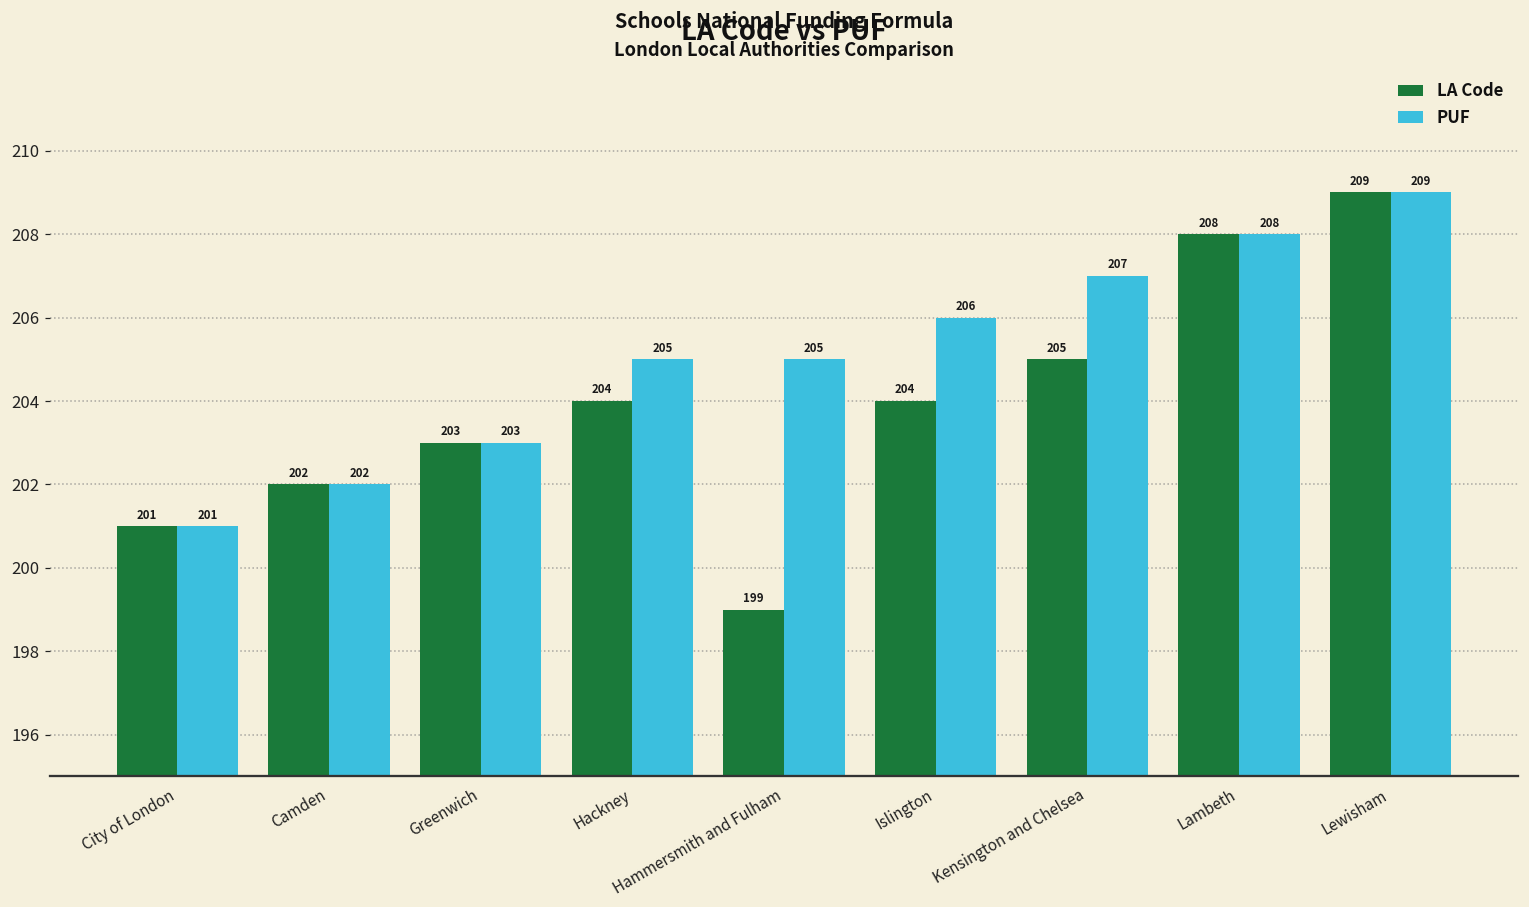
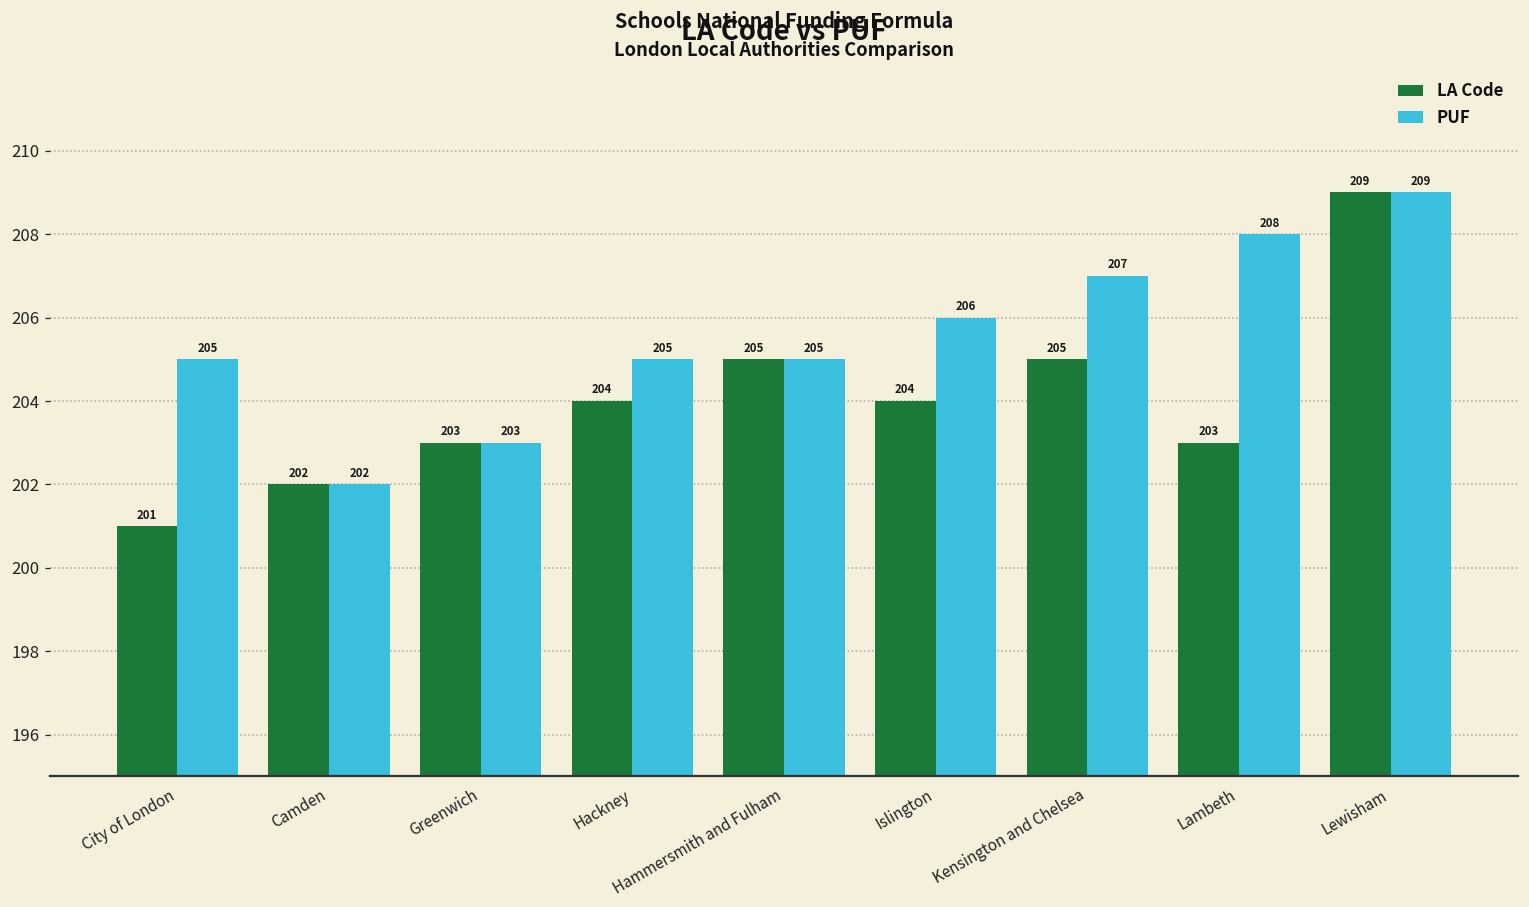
PUF, City of London: 201 -> 205
LA Code, Hammersmith and Fulham: 199 -> 205
LA Code, Lambeth: 208 -> 203
